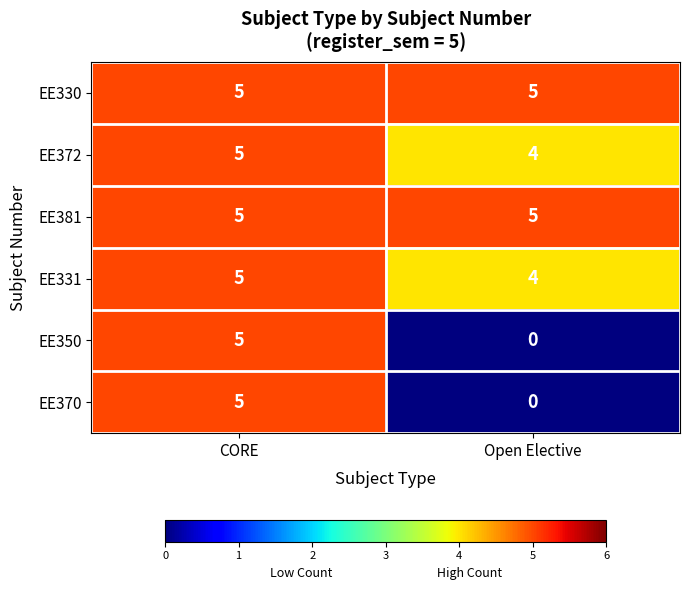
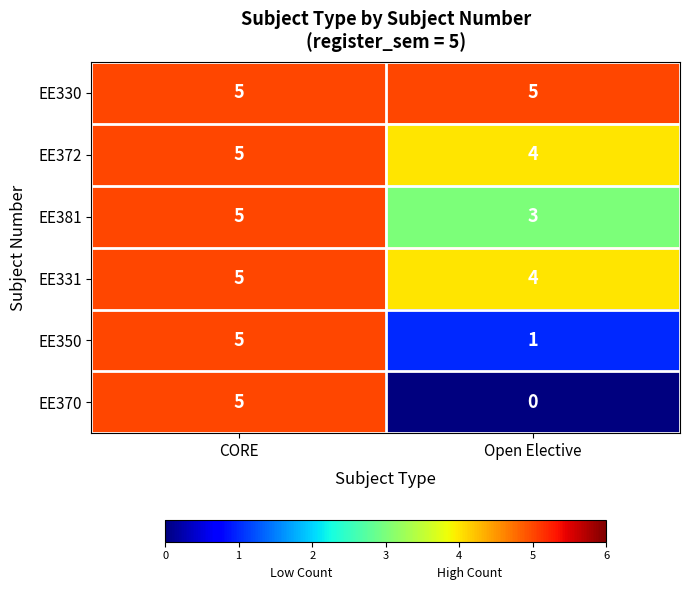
EE381, Open Elective: 5 -> 3
EE350, Open Elective: 0 -> 1
